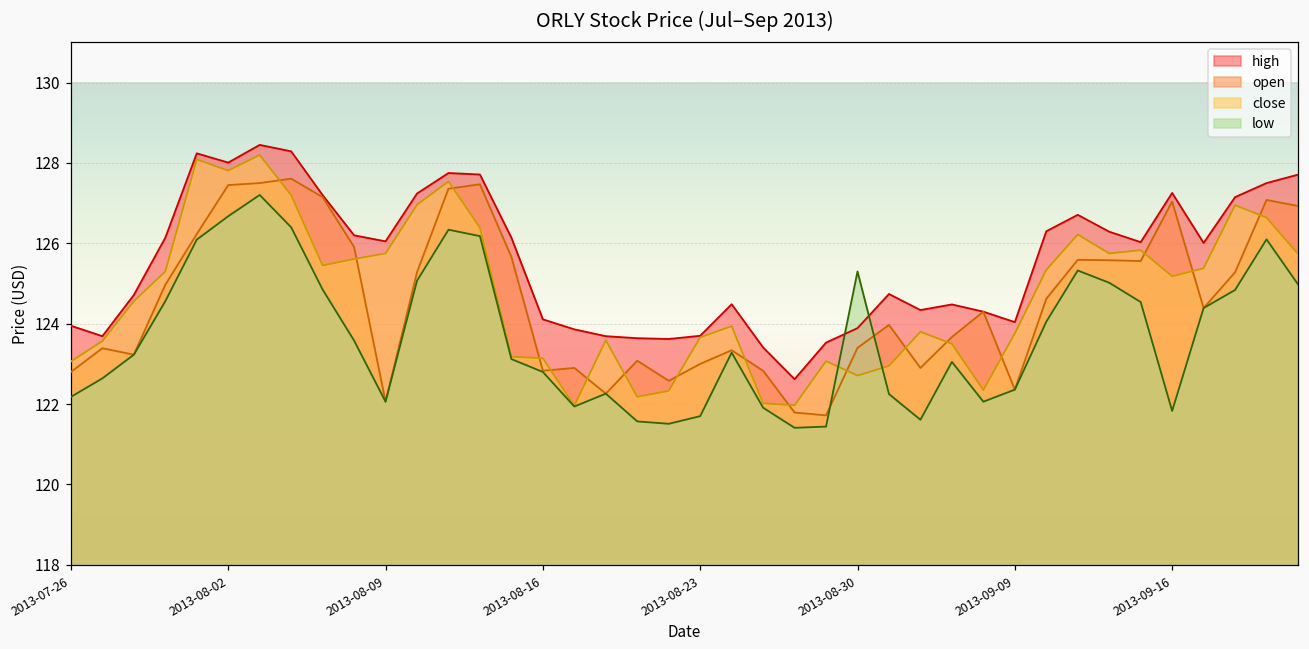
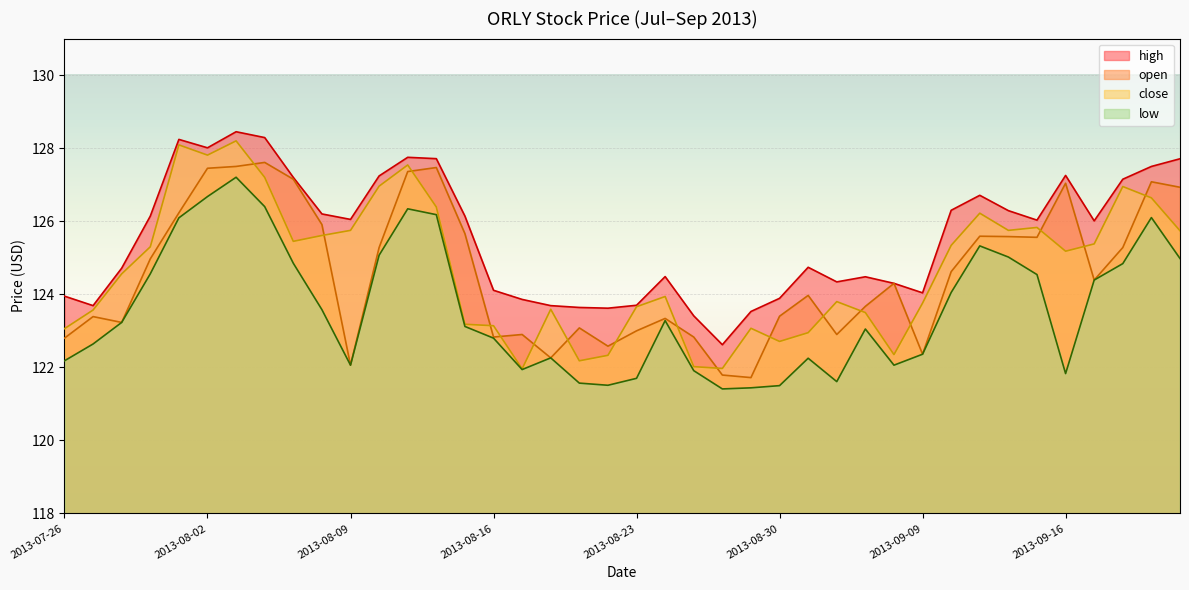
low, 2013-08-30: 125.3 -> 121.5
